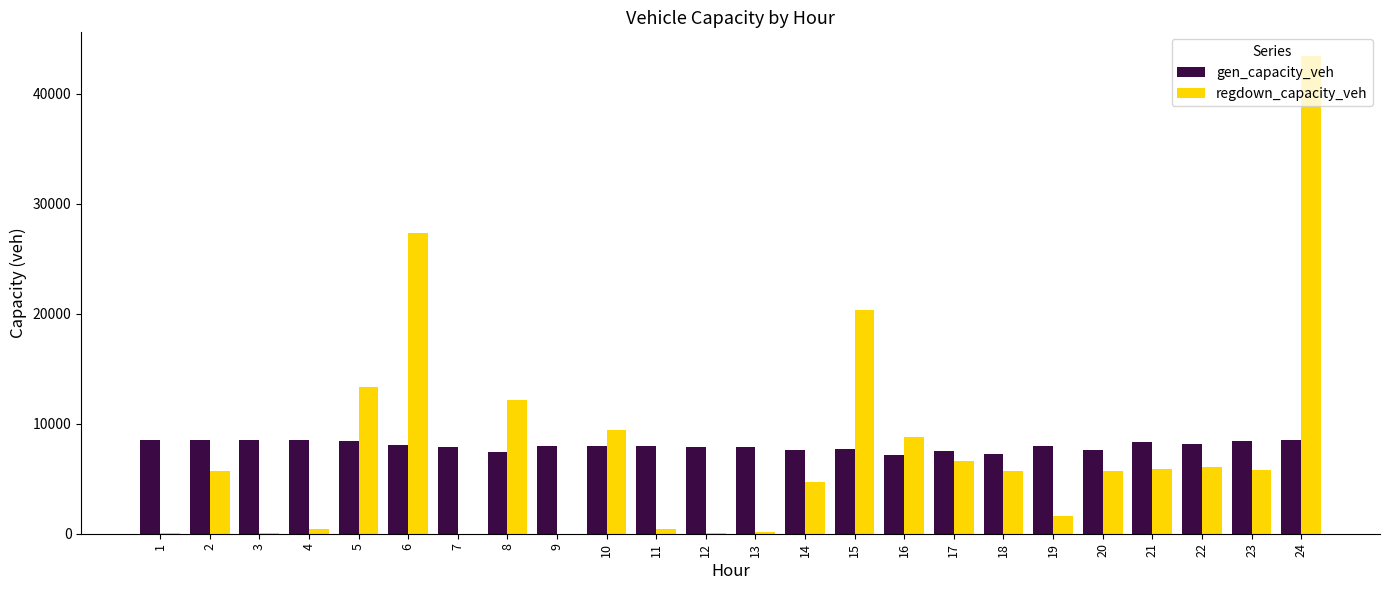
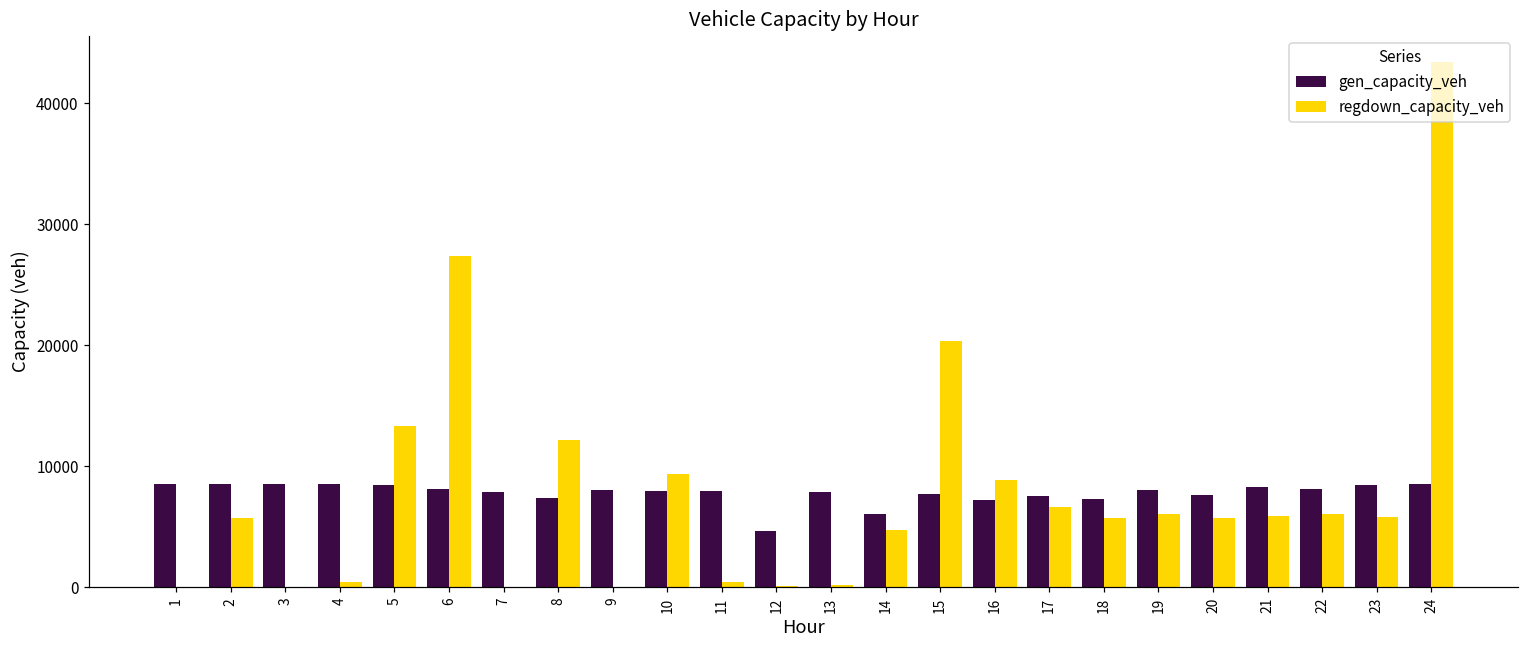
gen_capacity_veh, 12: 7900 -> 4600
gen_capacity_veh, 14: 7600 -> 6000
regdown_capacity_veh, 19: 1600 -> 6100
